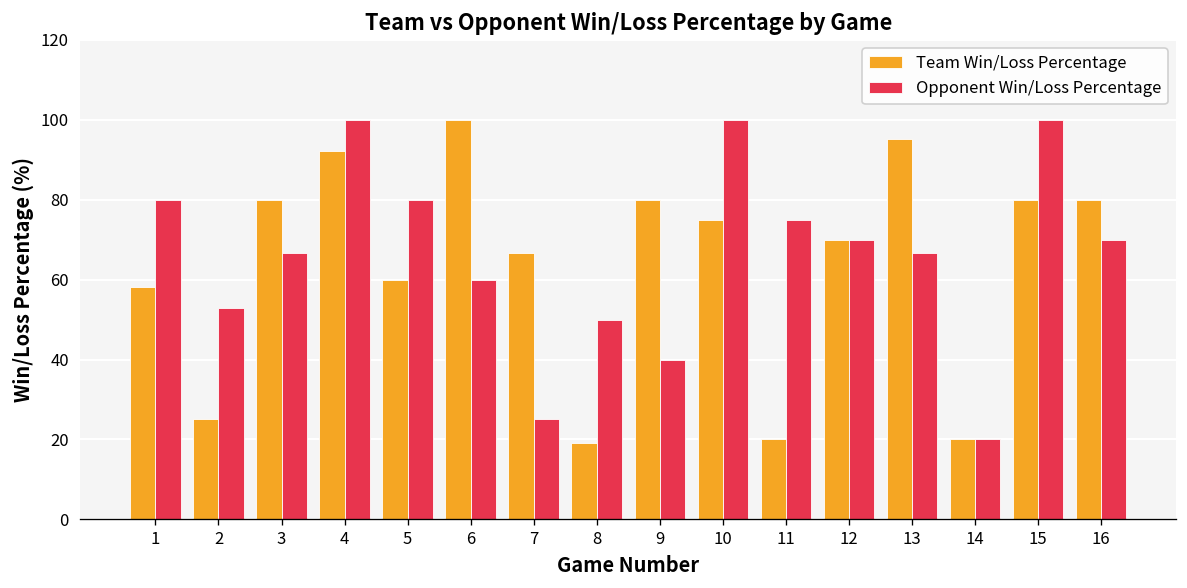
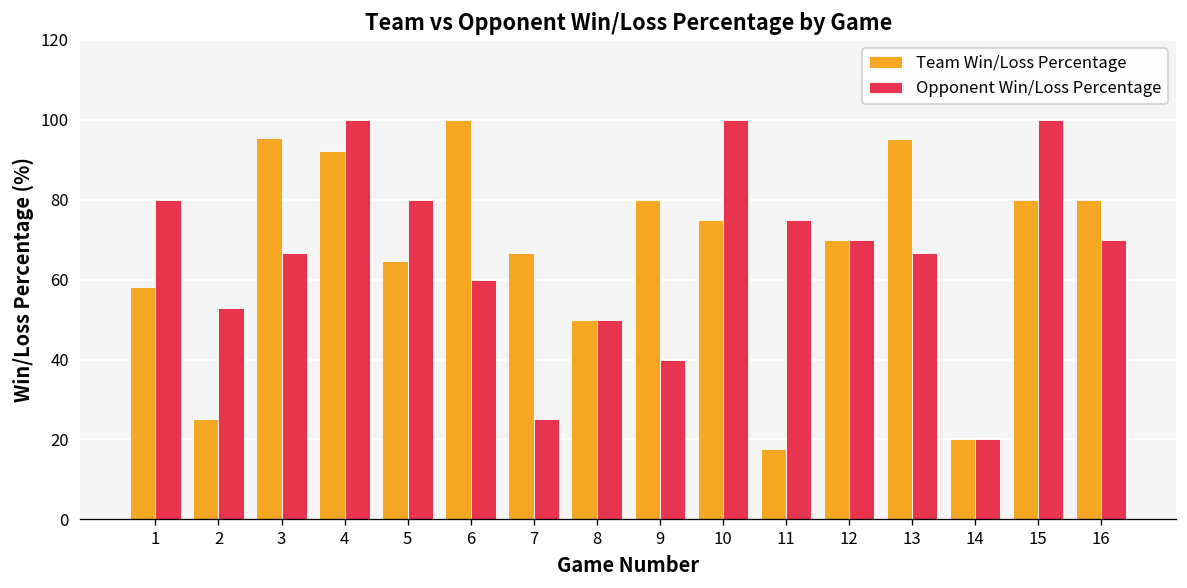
Team Win/Loss Percentage, 3: 80 -> 96
Team Win/Loss Percentage, 5: 60 -> 65
Team Win/Loss Percentage, 8: 19 -> 50
Team Win/Loss Percentage, 11: 20 -> 18
